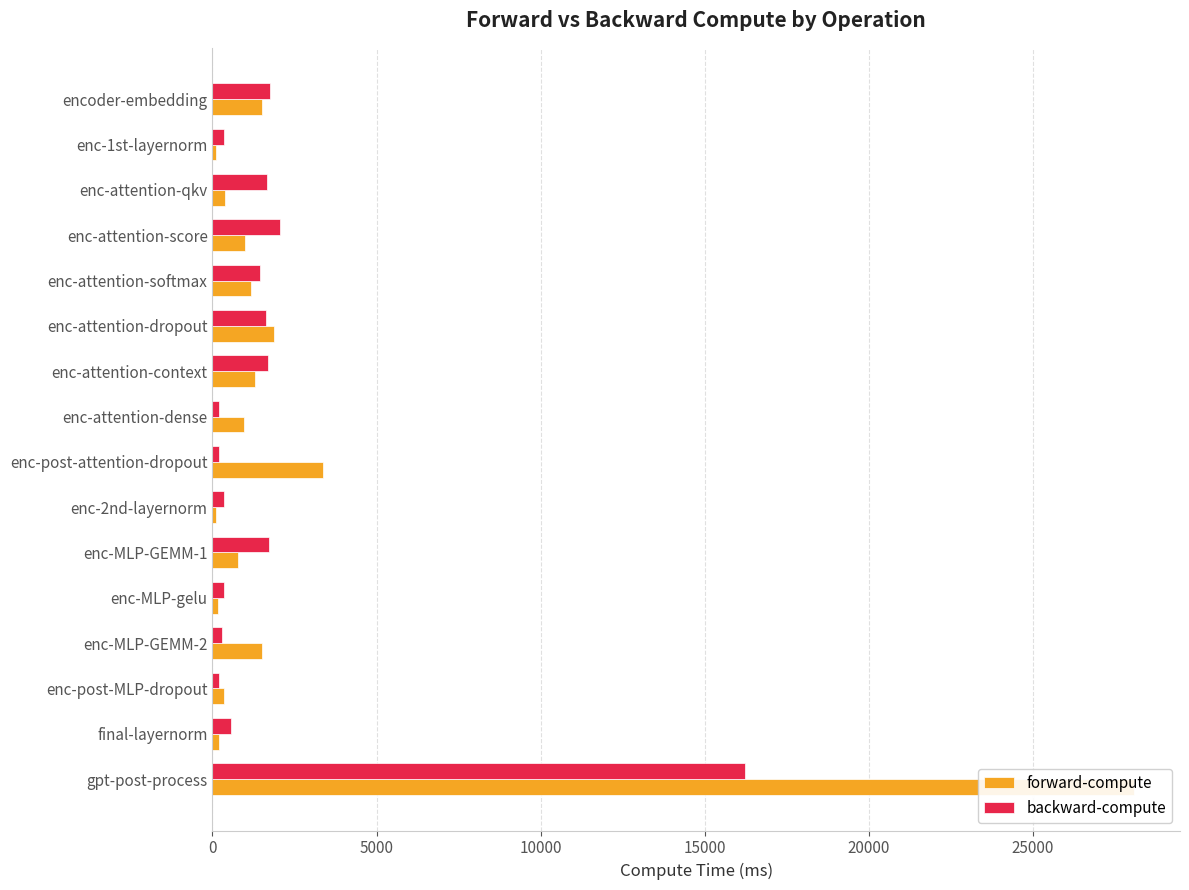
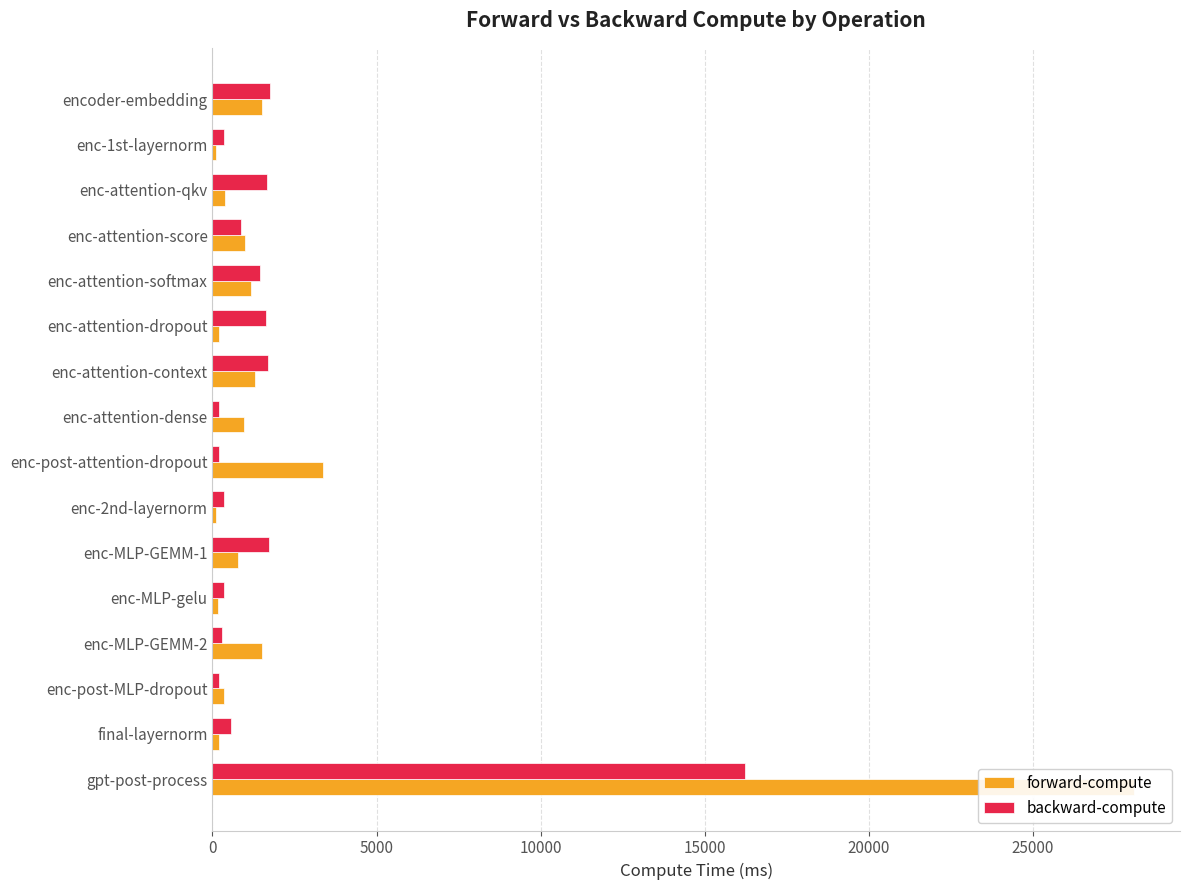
backward-compute, enc-attention-score: 2000 -> 900
forward-compute, enc-attention-dropout: 1900 -> 200
